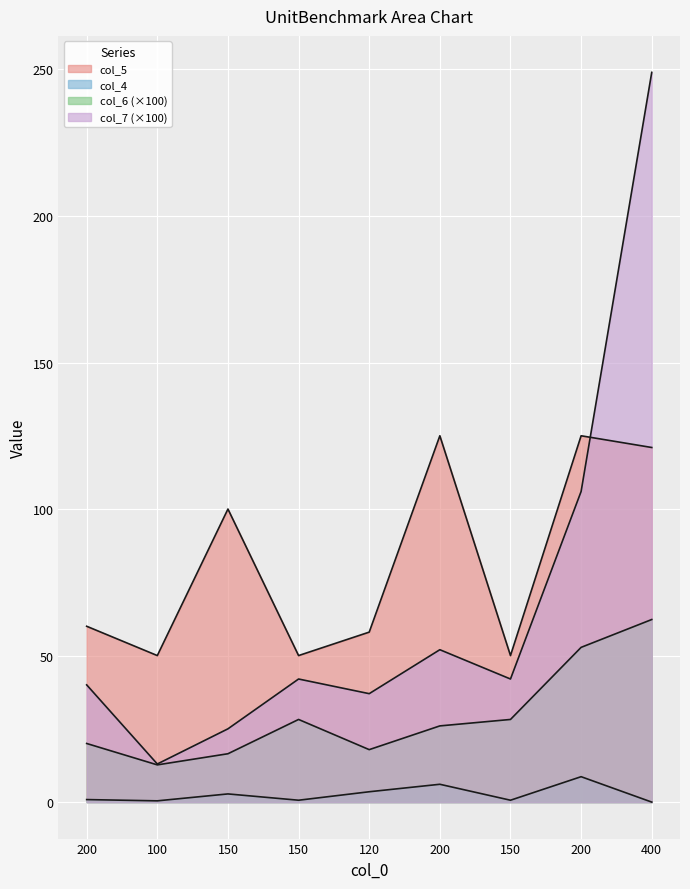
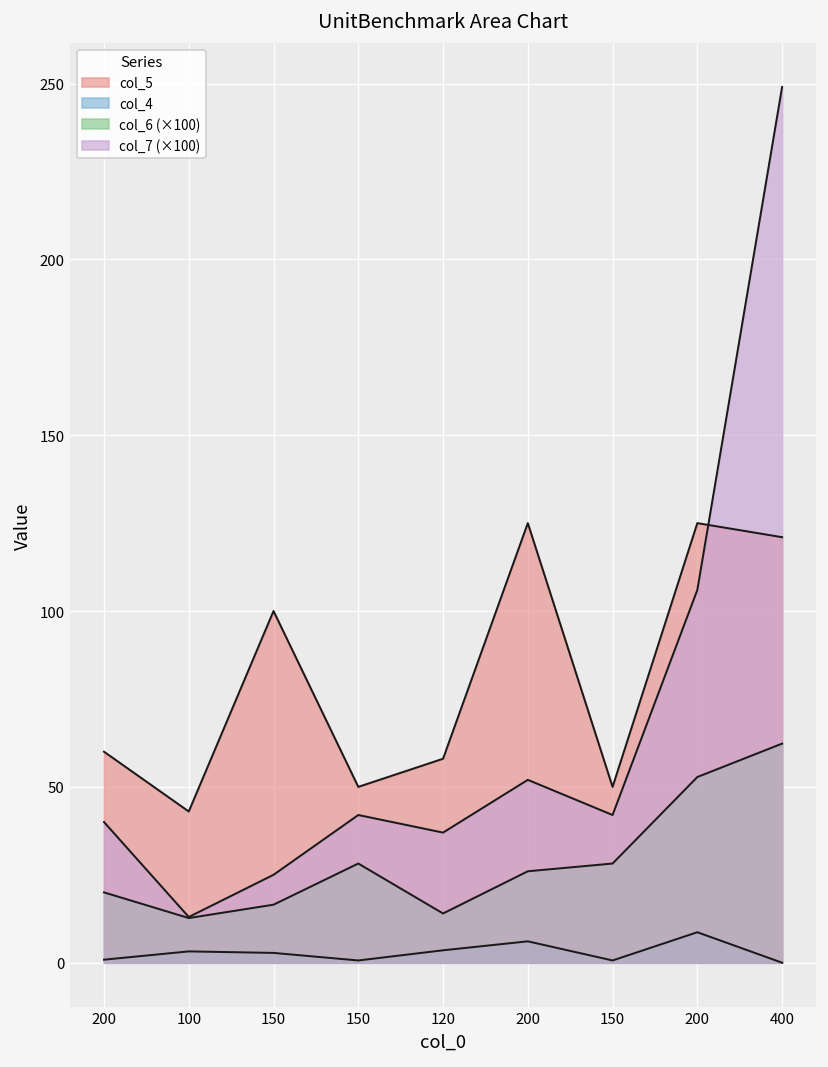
col_5, 100: 50 -> 43
col_4, 100: 0 -> 3
col_6 (×100), 120: 18 -> 14
